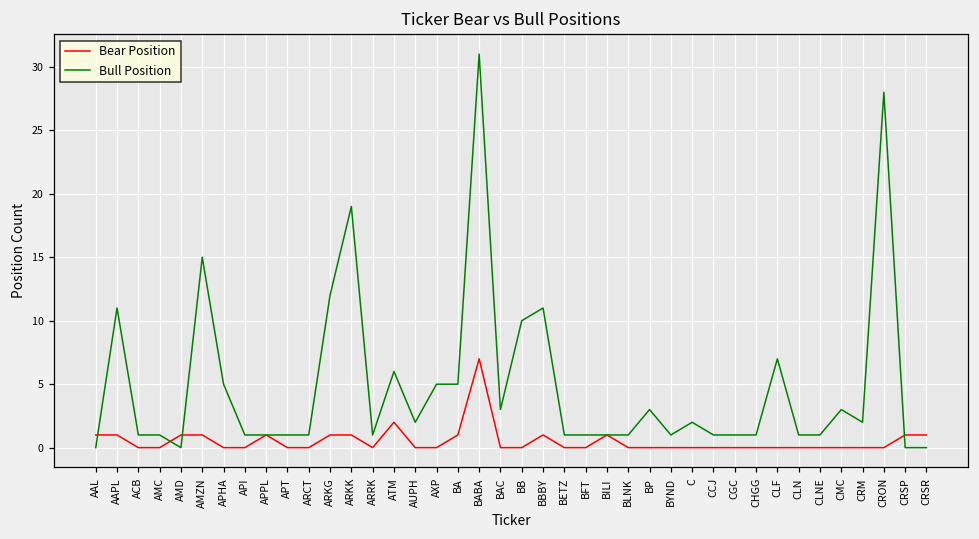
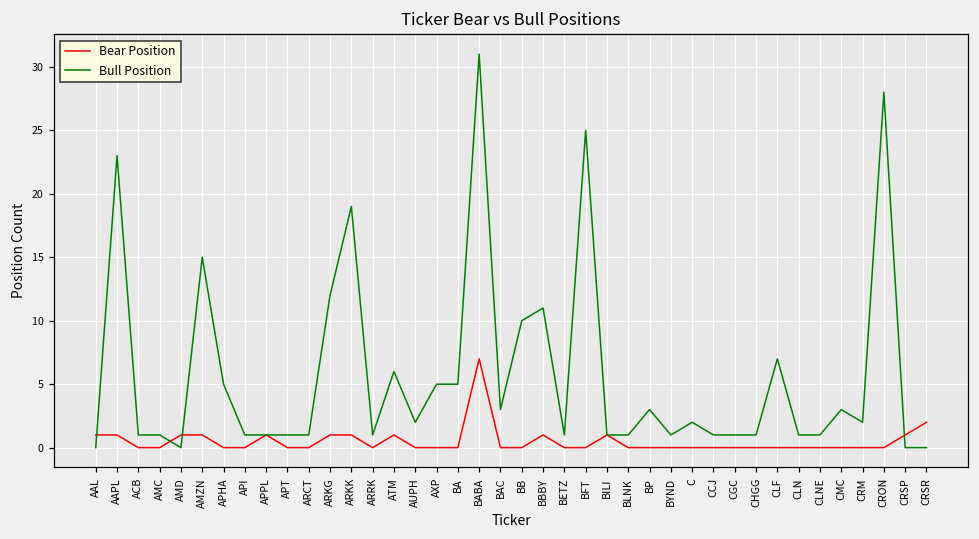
Bull Position, AAPL: 11 -> 23
Bear Position, ATM: 2 -> 1
Bear Position, BA: 1 -> 0
Bull Position, BFT: 1 -> 25
Bear Position, CRSR: 1 -> 2
